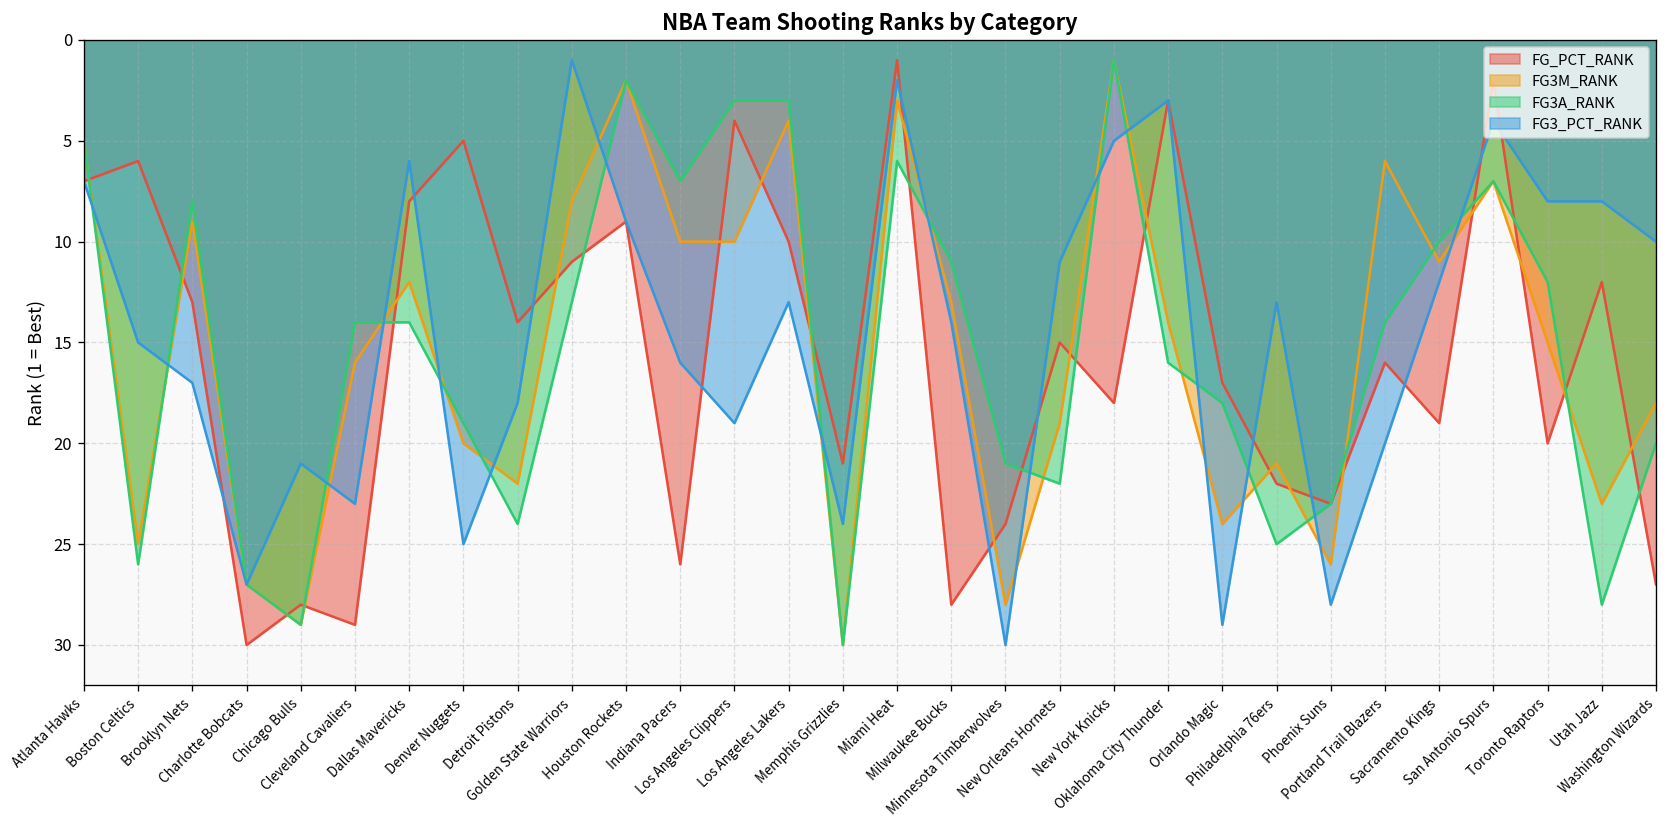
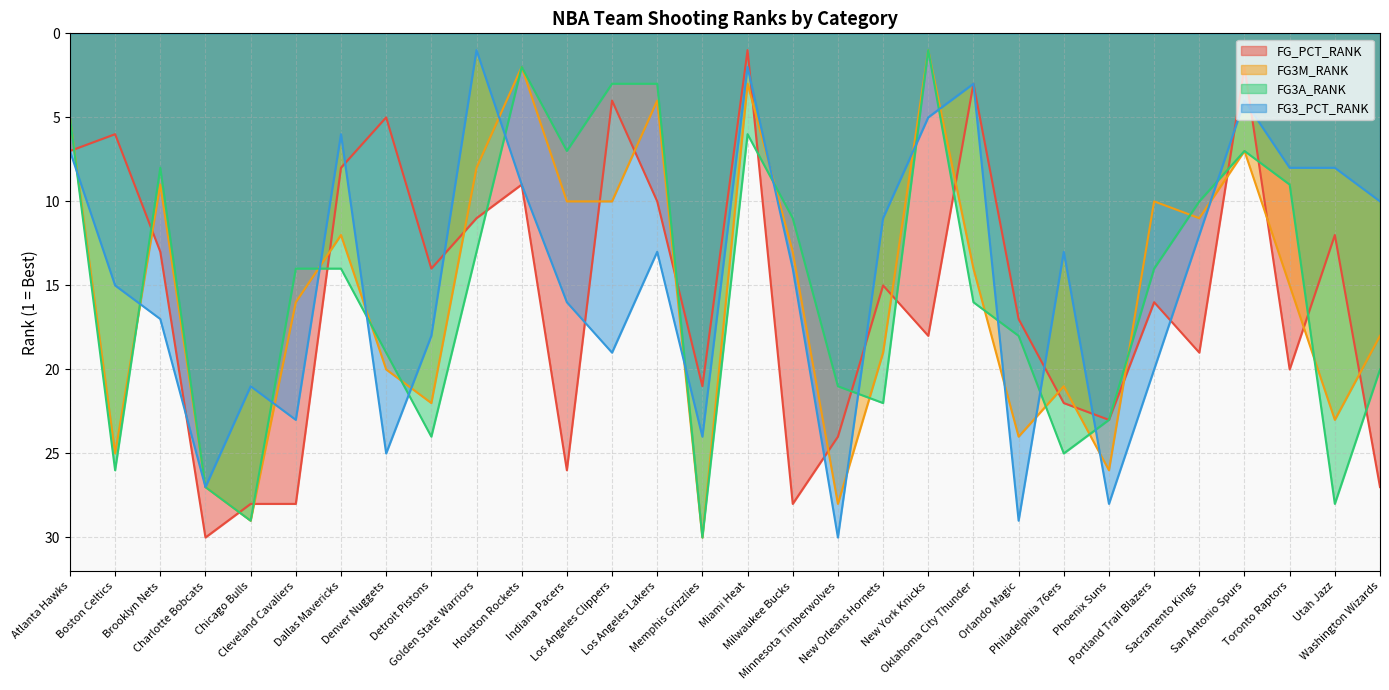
FG_PCT_RANK, Cleveland Cavaliers: 29 -> 28
FG3M_RANK, Portland Trail Blazers: 6 -> 10
FG3A_RANK, Toronto Raptors: 12 -> 9
